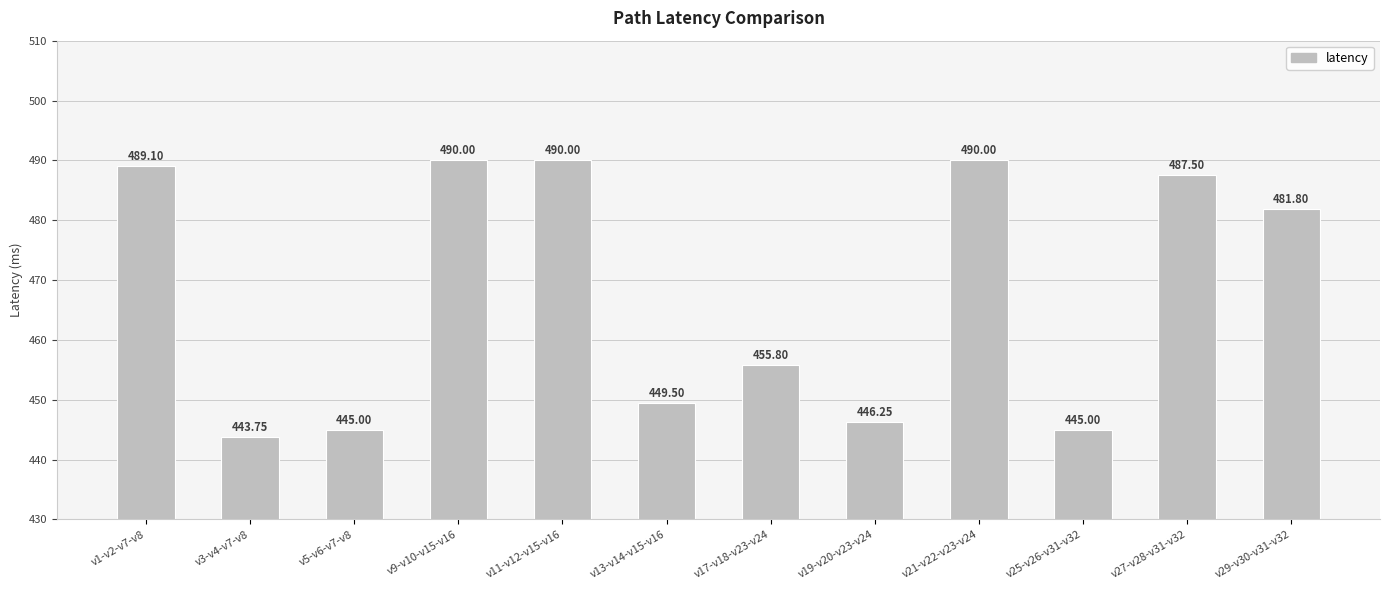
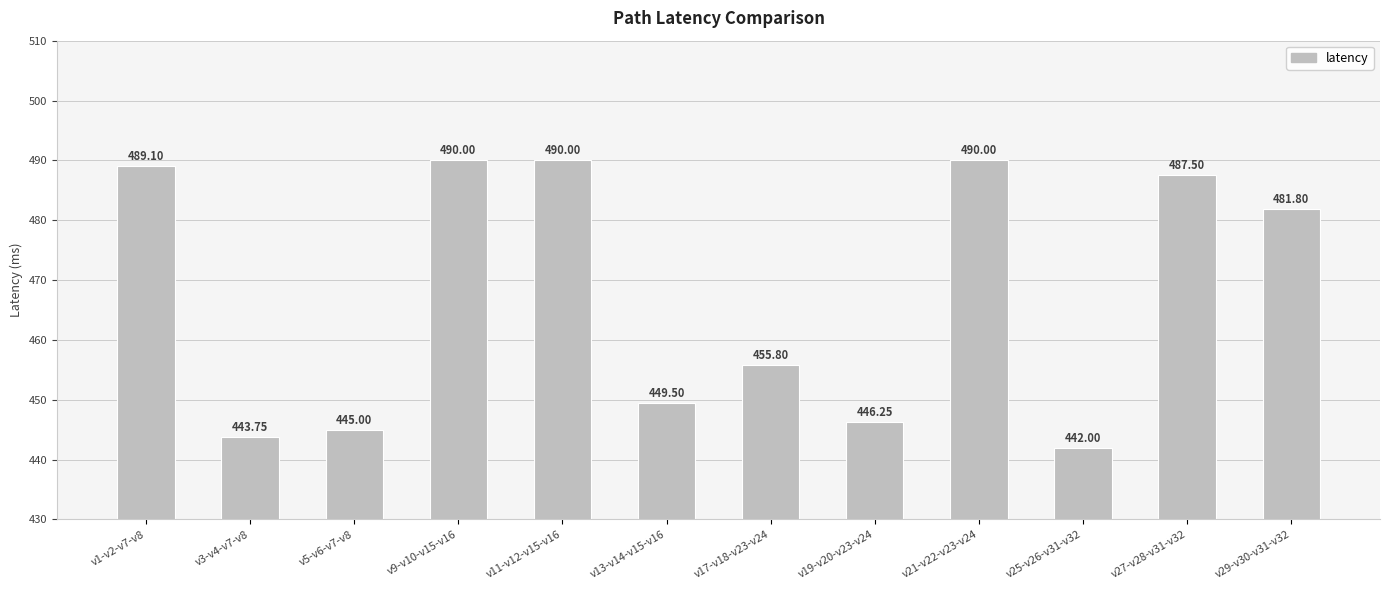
v25-v26-v31-v32: 445.00 -> 442.00
